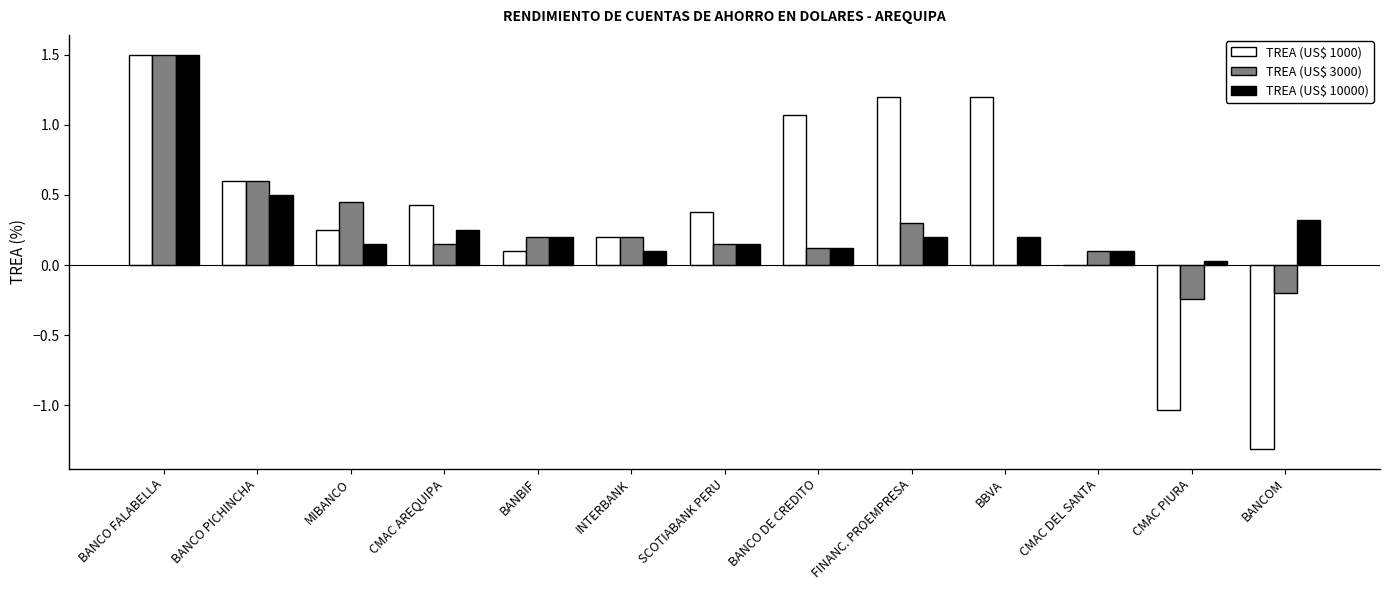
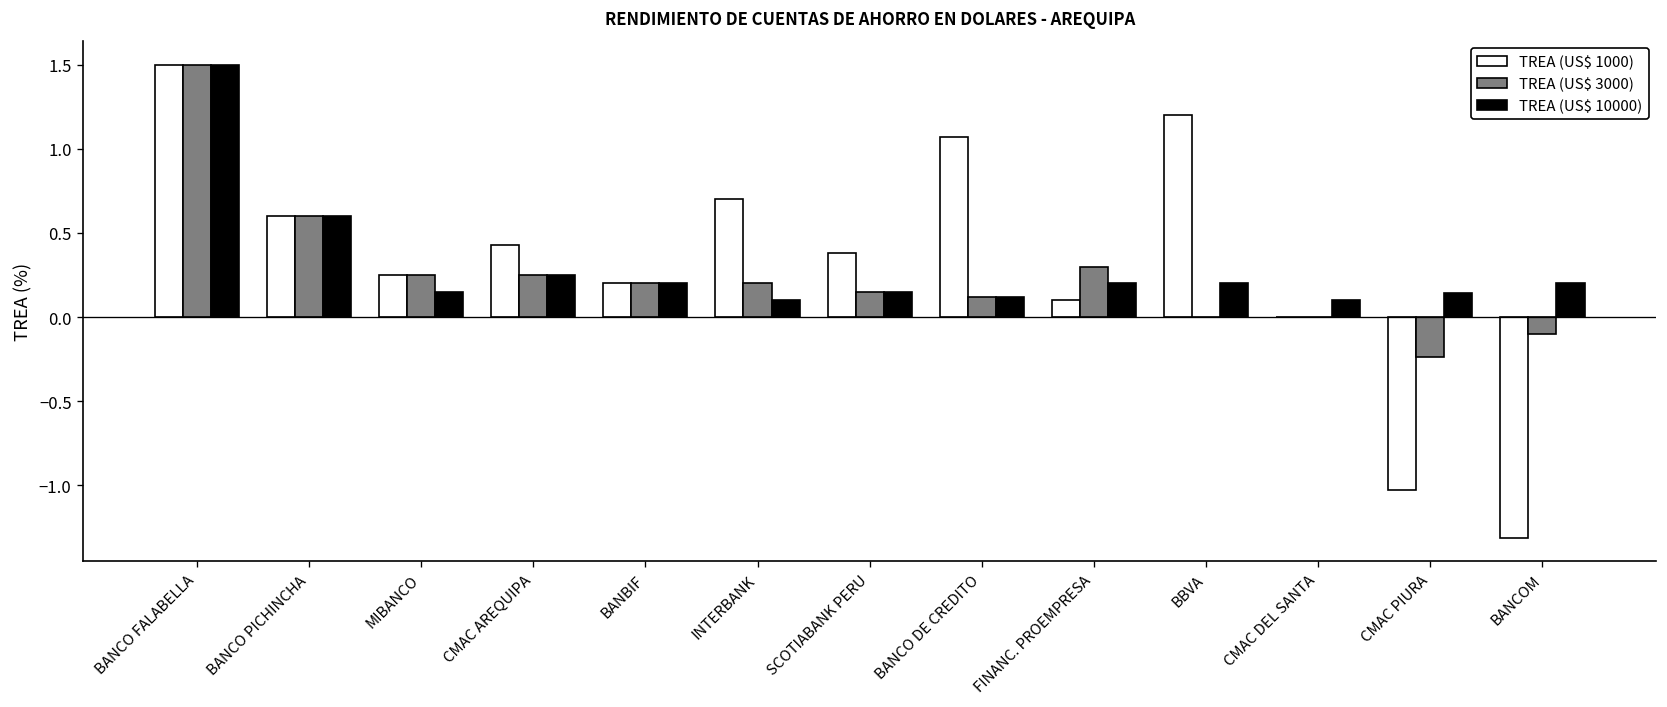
TREA (US$ 10000), BANCO PICHINCHA: 0.5 -> 0.6
TREA (US$ 3000), MIBANCO: 0.45 -> 0.25
TREA (US$ 3000), CMAC AREQUIPA: 0.15 -> 0.25
TREA (US$ 1000), BANBIF: 0.1 -> 0.2
TREA (US$ 1000), INTERBANK: 0.2 -> 0.7
TREA (US$ 1000), FINANC. PROEMPRESA: 1.2 -> 0.1
TREA (US$ 3000), CMAC DEL SANTA: 0.1 -> 0.0
TREA (US$ 10000), CMAC PIURA: 0.03 -> 0.14
TREA (US$ 3000), BANCOM: -0.2 -> -0.1
TREA (US$ 10000), BANCOM: 0.32 -> 0.20
